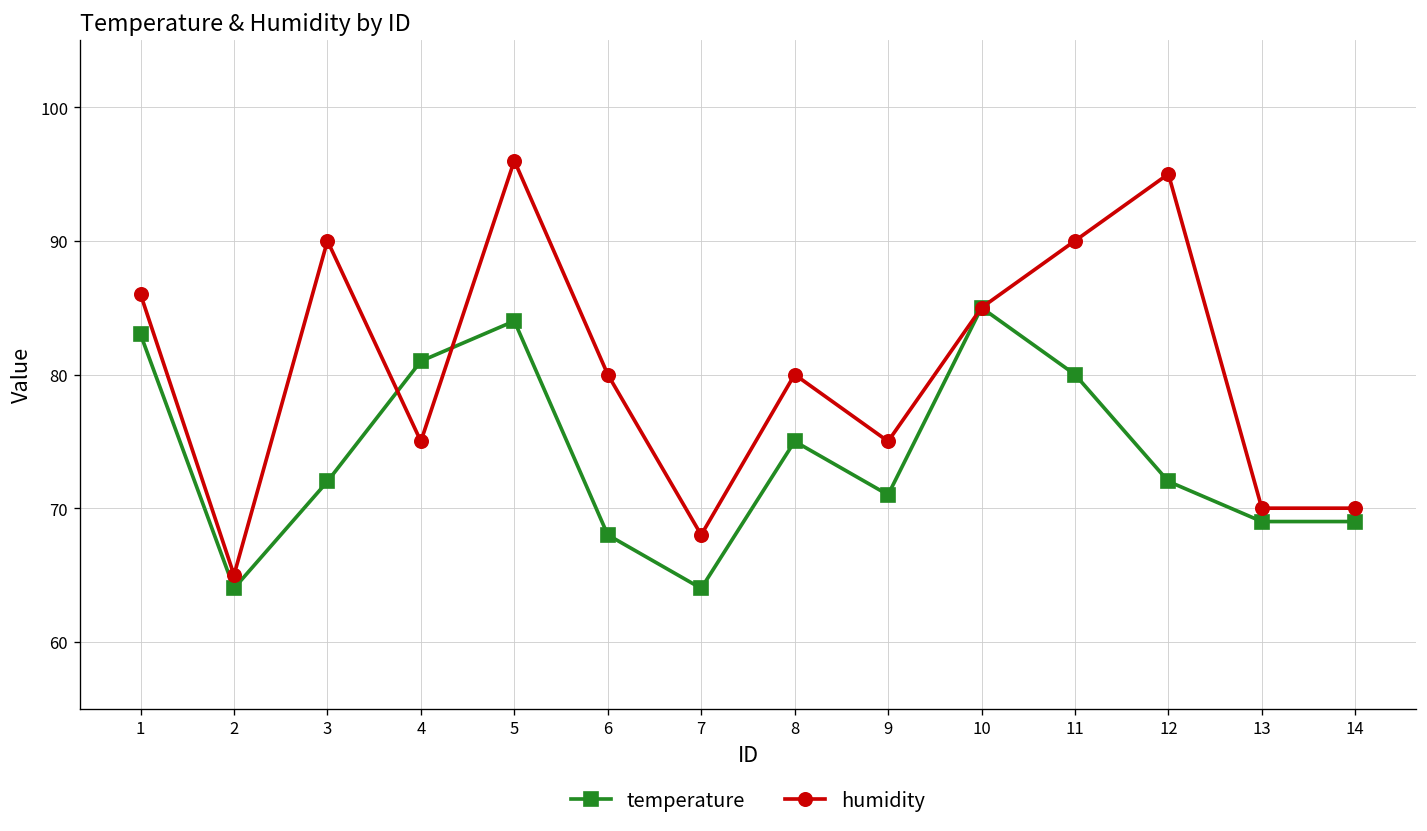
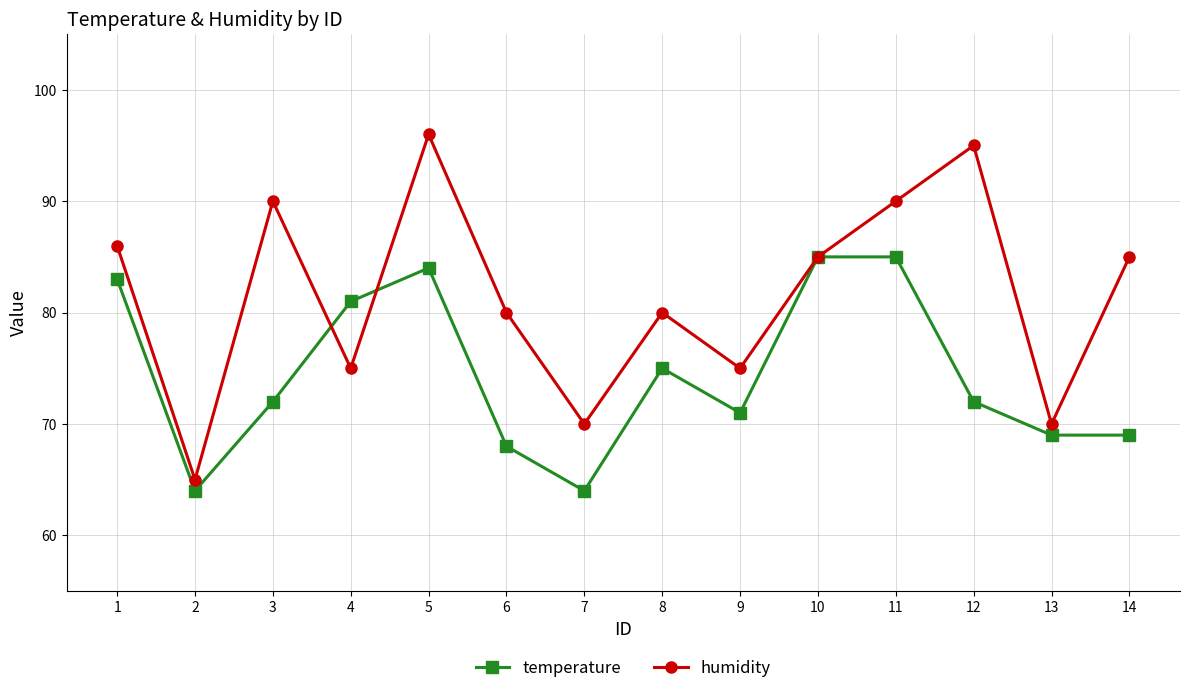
humidity, 7: 68 -> 70
temperature, 11: 80 -> 85
humidity, 14: 70 -> 85
